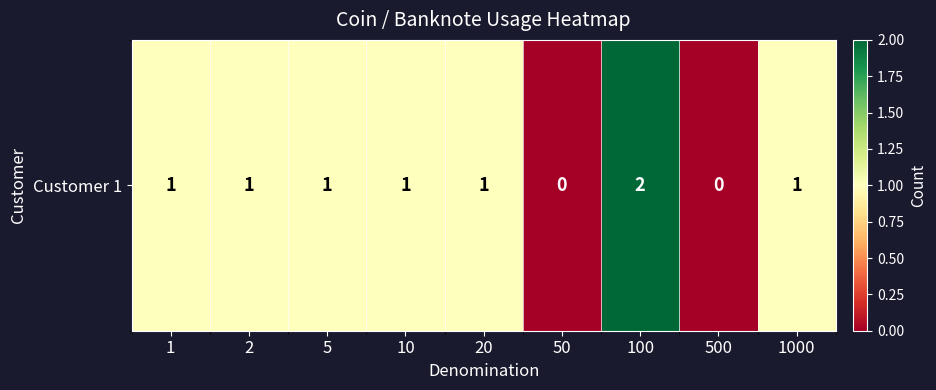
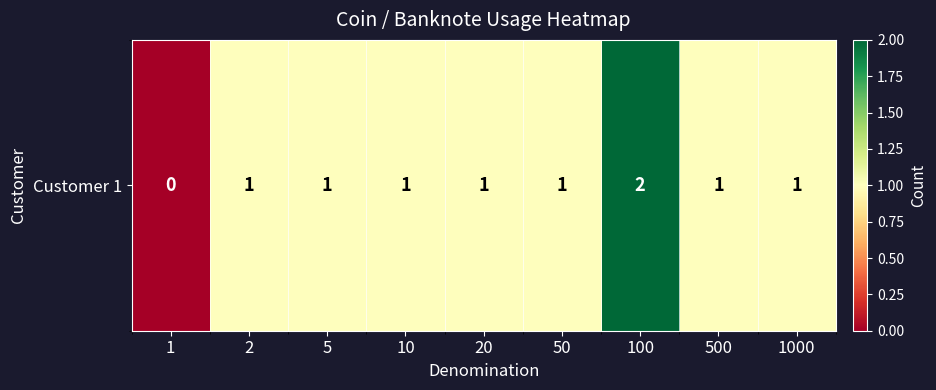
Customer 1, 1: 1 -> 0
Customer 1, 50: 0 -> 1
Customer 1, 500: 0 -> 1
